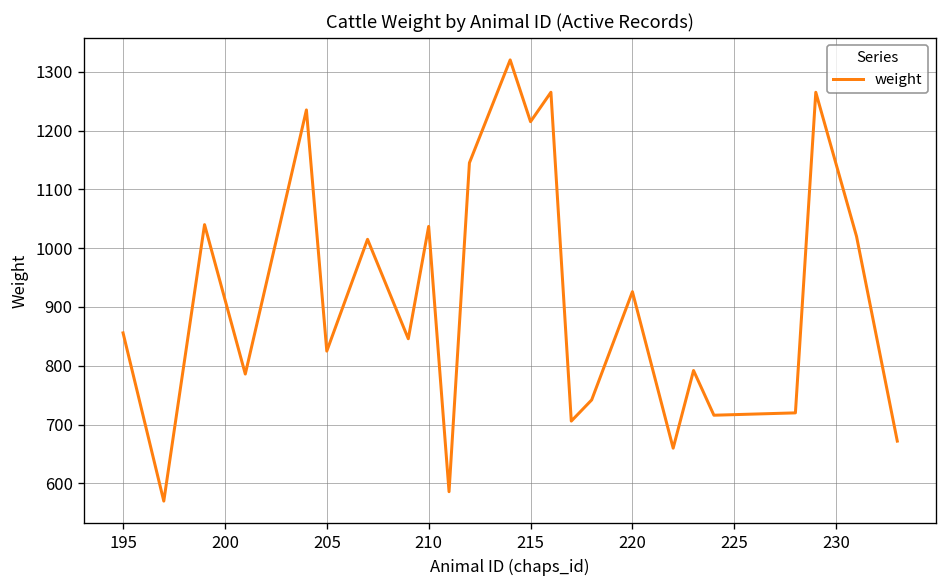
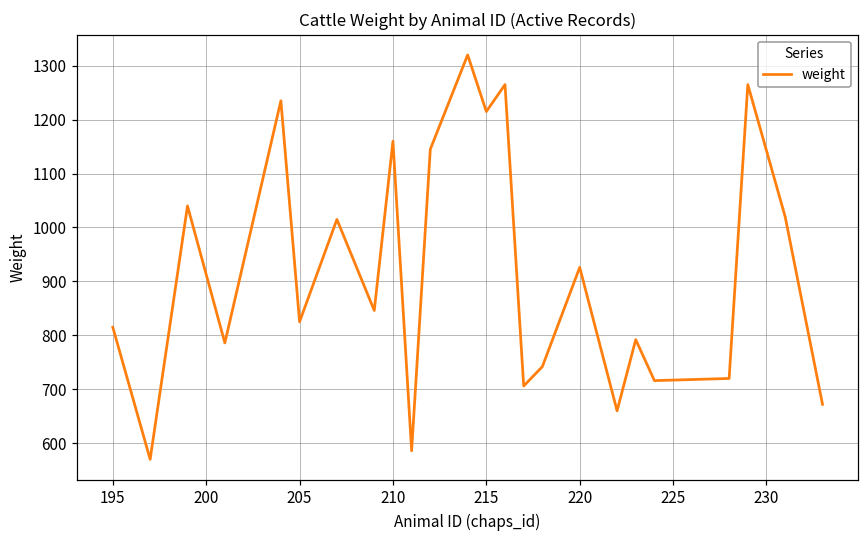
195: 860 -> 820
210: 1040 -> 1160
